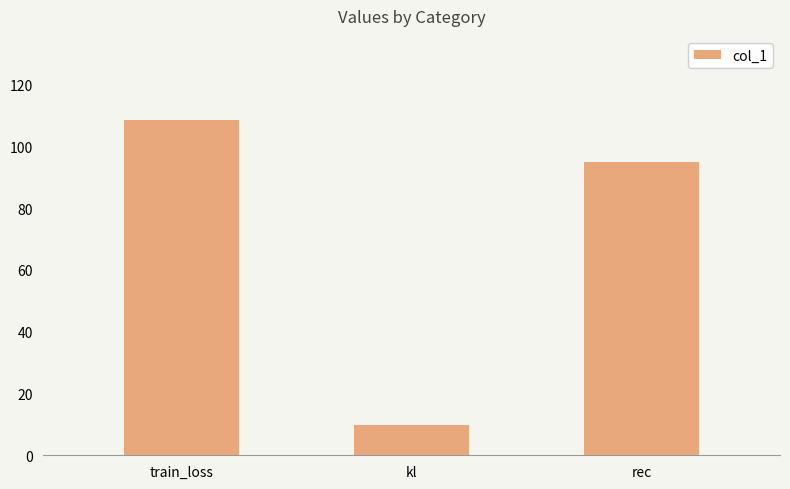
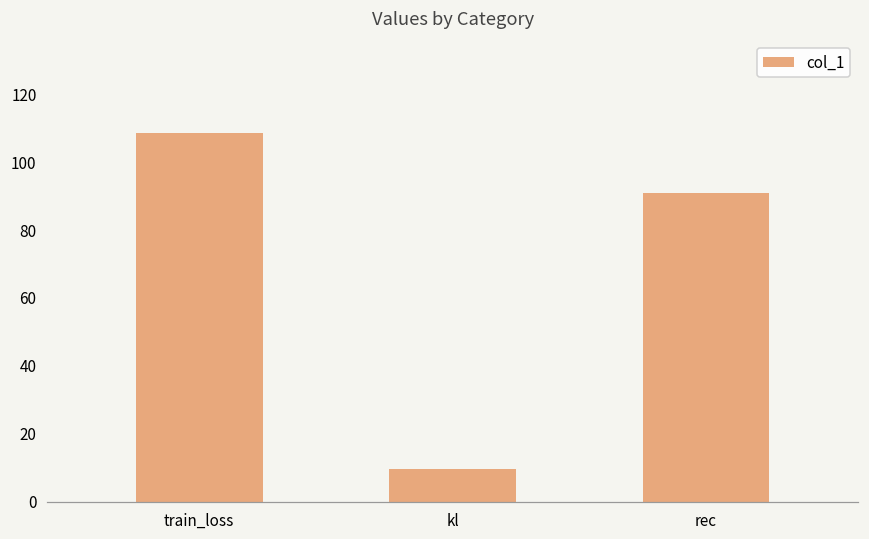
rec: 95 -> 91
